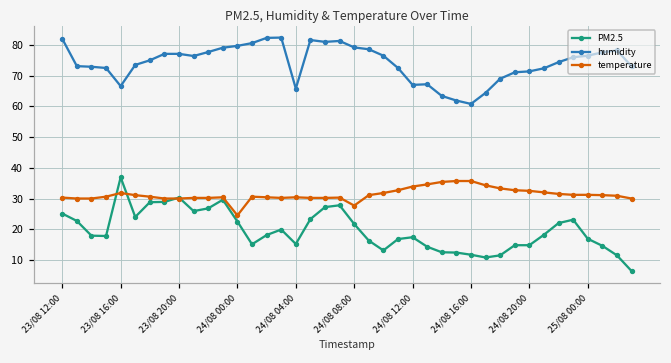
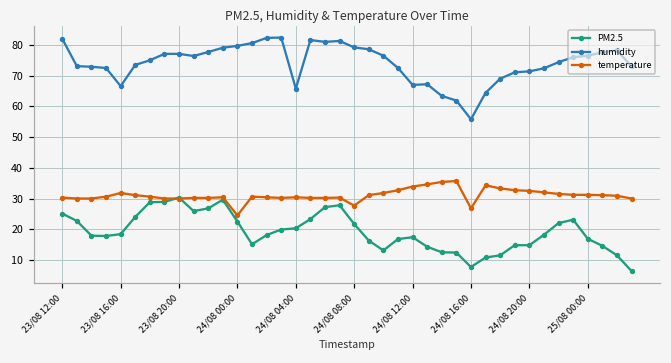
PM2.5, 23/08 16:00: 37 -> 18
PM2.5, 24/08 04:00: 15 -> 20
PM2.5, 24/08 16:00: 12 -> 8
humidity, 24/08 16:00: 61 -> 56
temperature, 24/08 16:00: 36 -> 27
